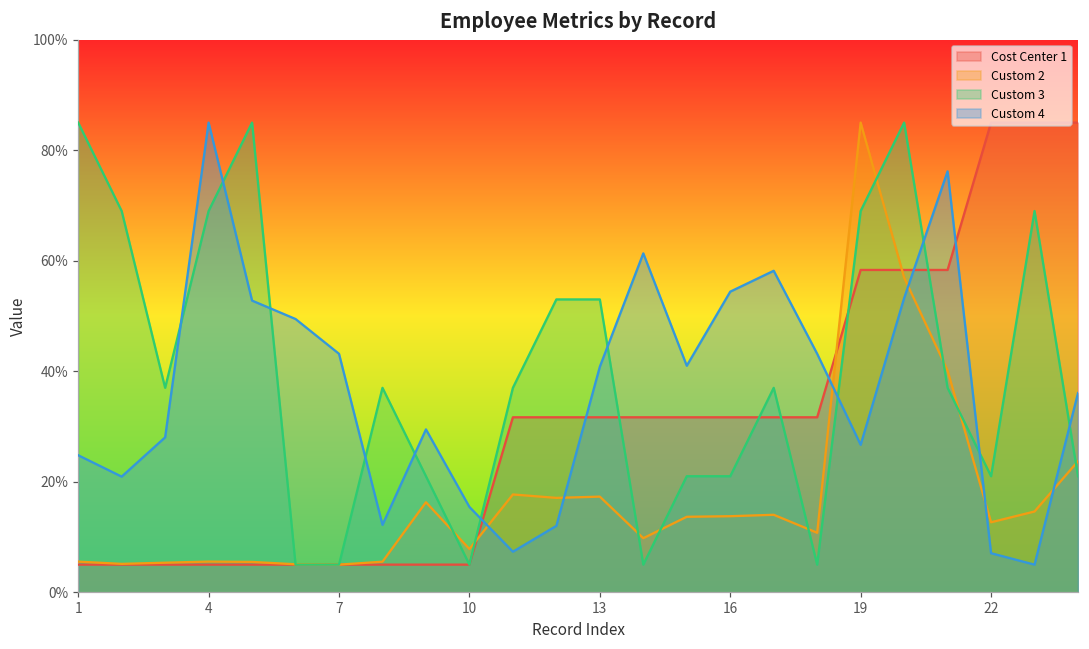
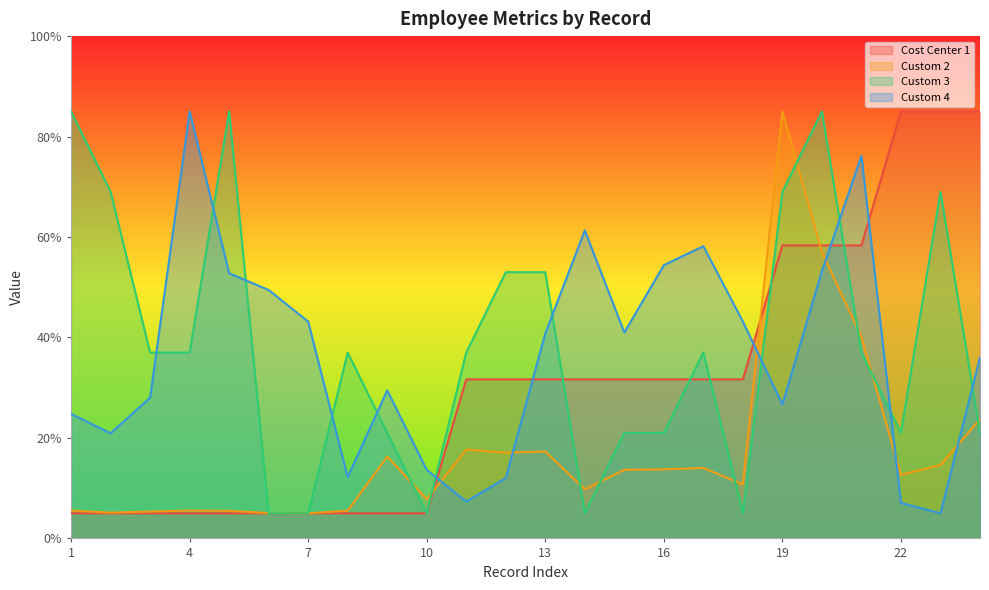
Custom 3, 4: 69% -> 37%
Custom 4, 10: 15% -> 14%
